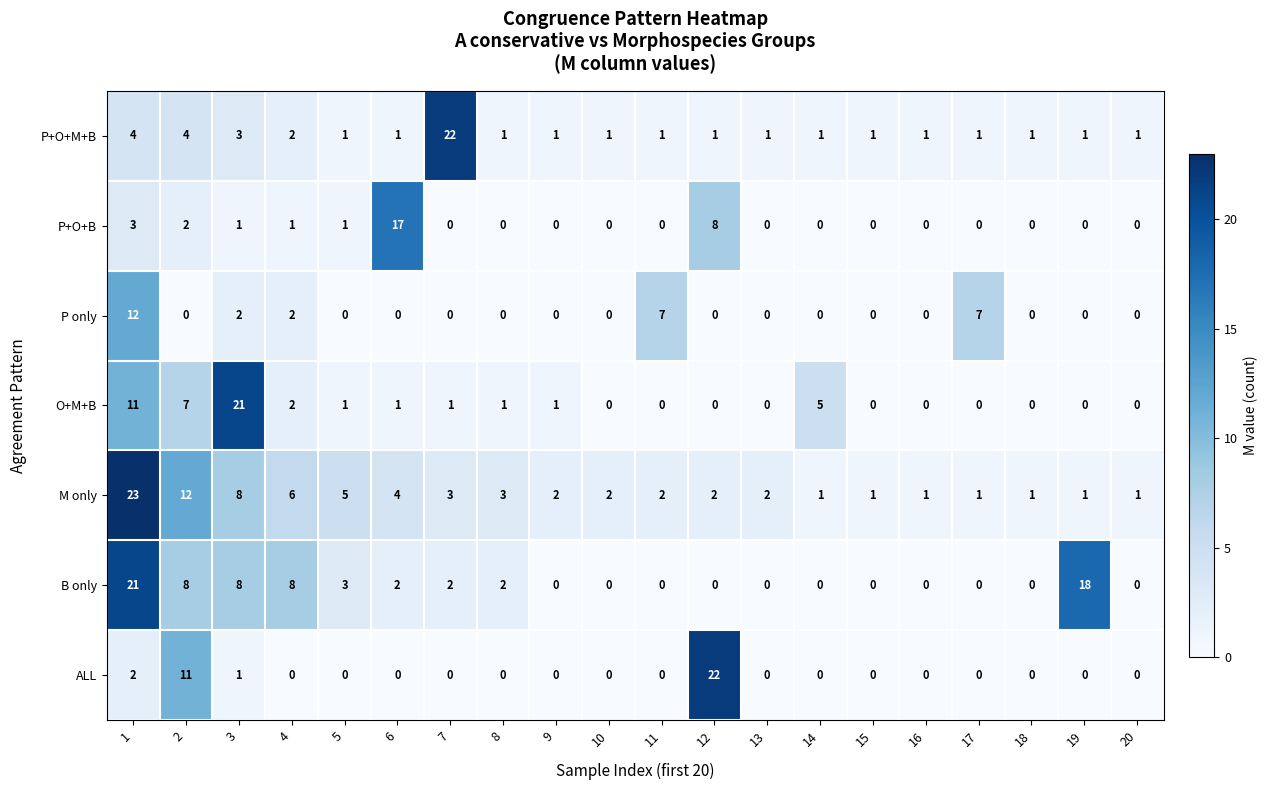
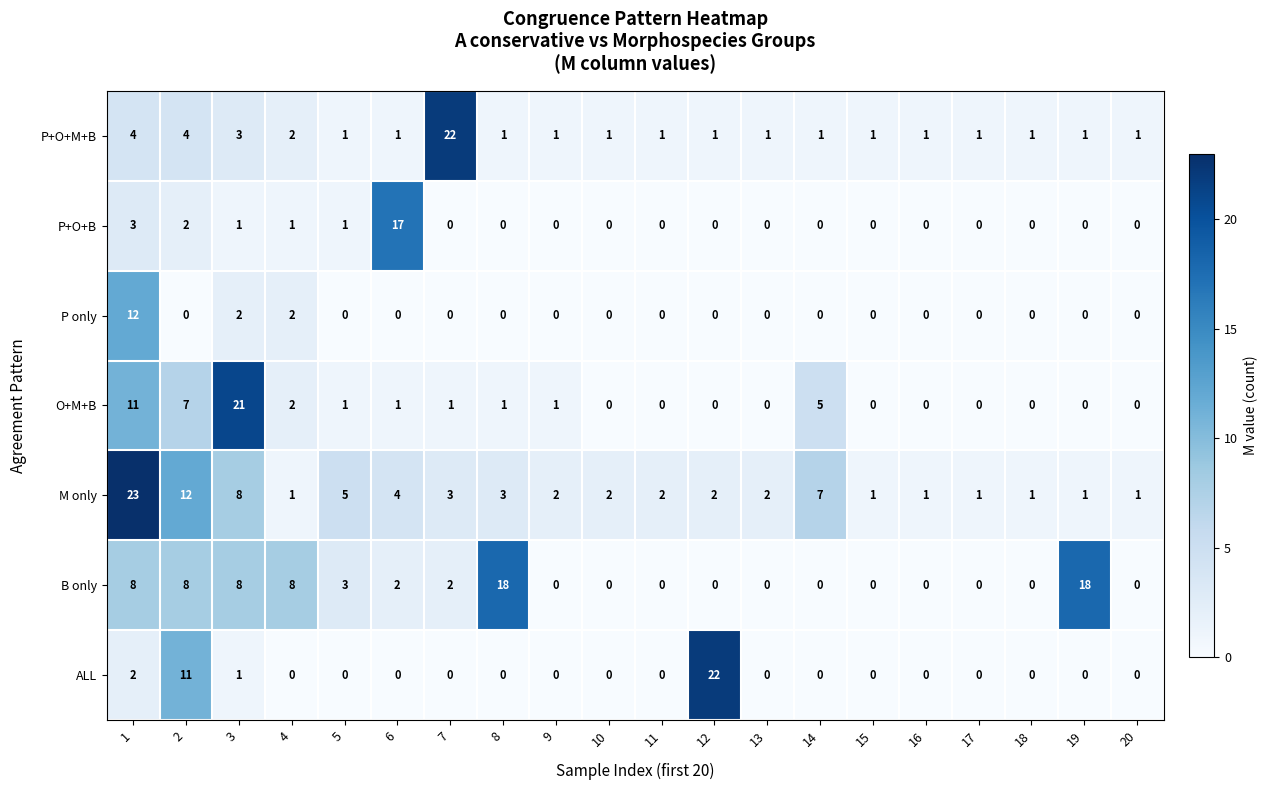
P+O+B, 12: 8 -> 0
P only, 11: 7 -> 0
P only, 17: 7 -> 0
M only, 4: 6 -> 1
M only, 14: 1 -> 7
B only, 1: 21 -> 8
B only, 8: 2 -> 18
